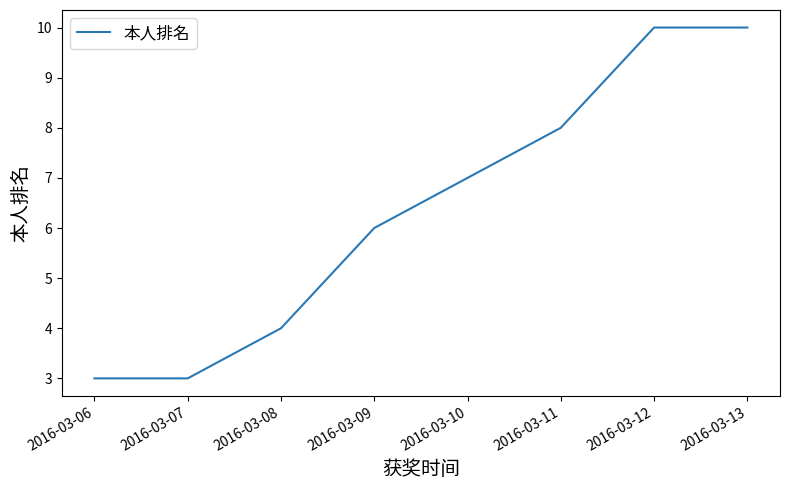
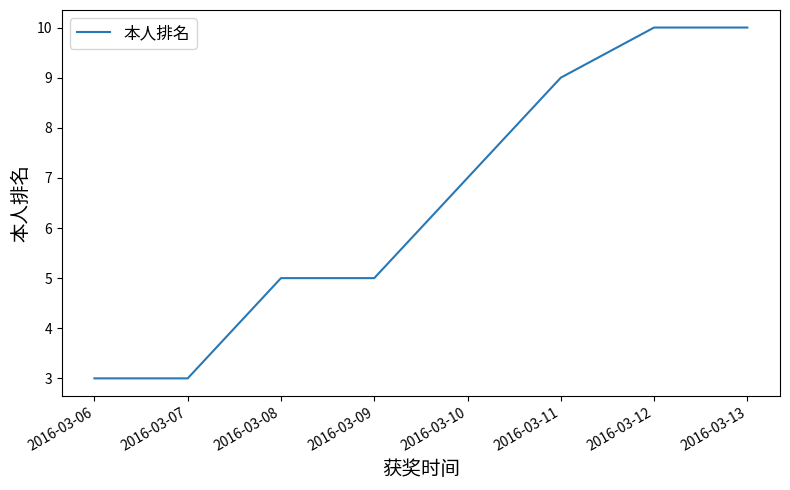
2016-03-08: 4 -> 5
2016-03-09: 6 -> 5
2016-03-11: 8 -> 9
